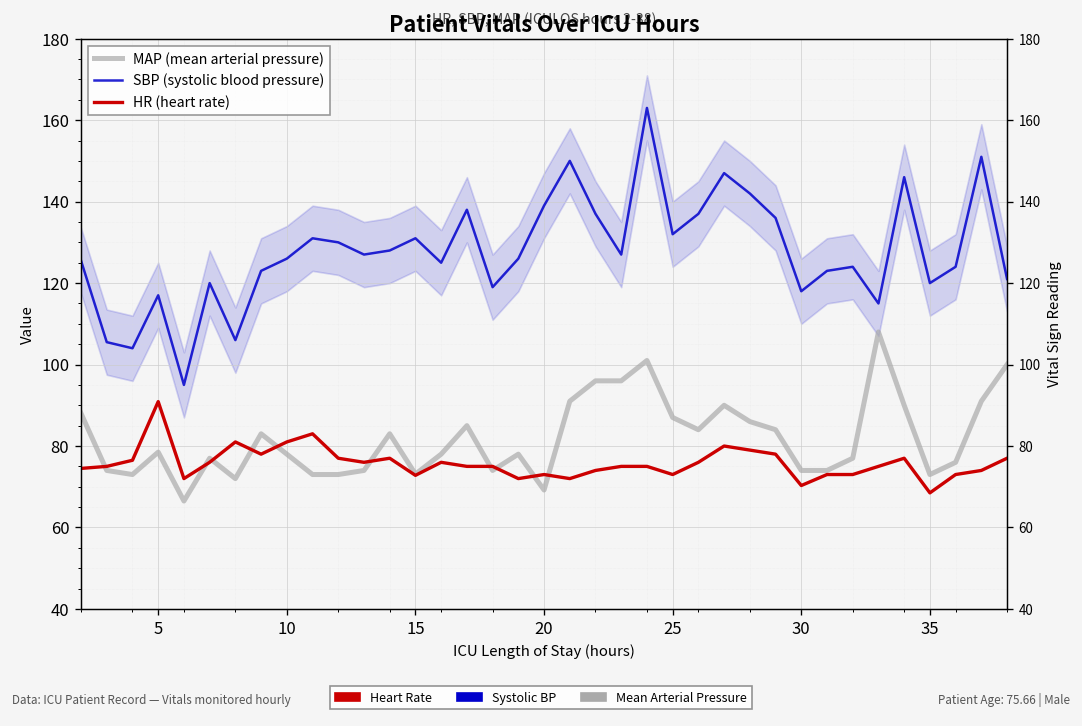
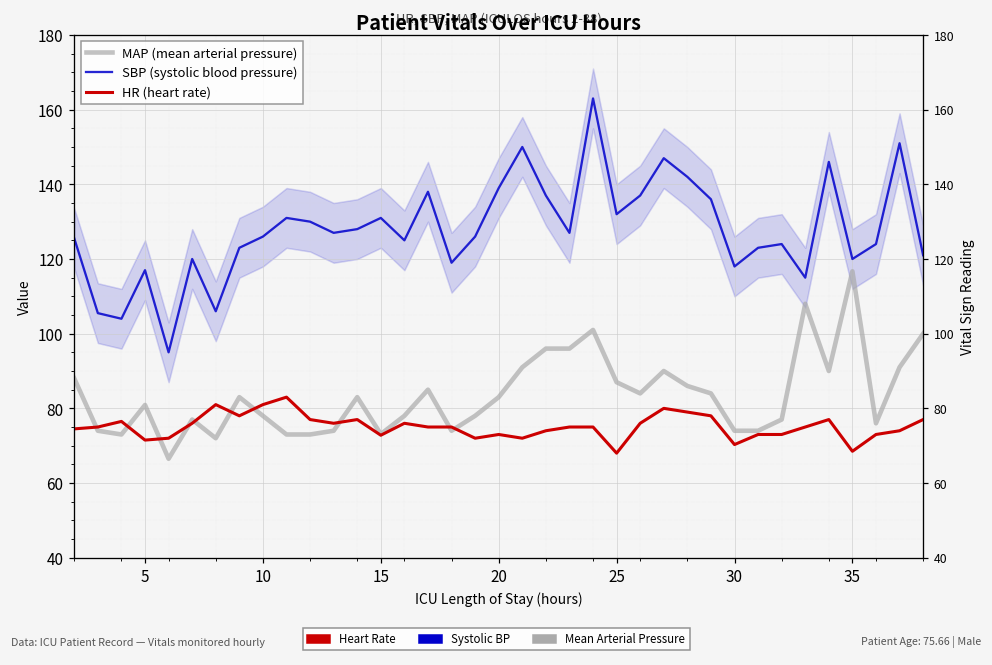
MAP (mean arterial pressure), 5: 79 -> 81
HR (heart rate), 5: 91 -> 72
MAP (mean arterial pressure), 20: 69 -> 83
HR (heart rate), 25: 73 -> 68
MAP (mean arterial pressure), 35: 73 -> 117
